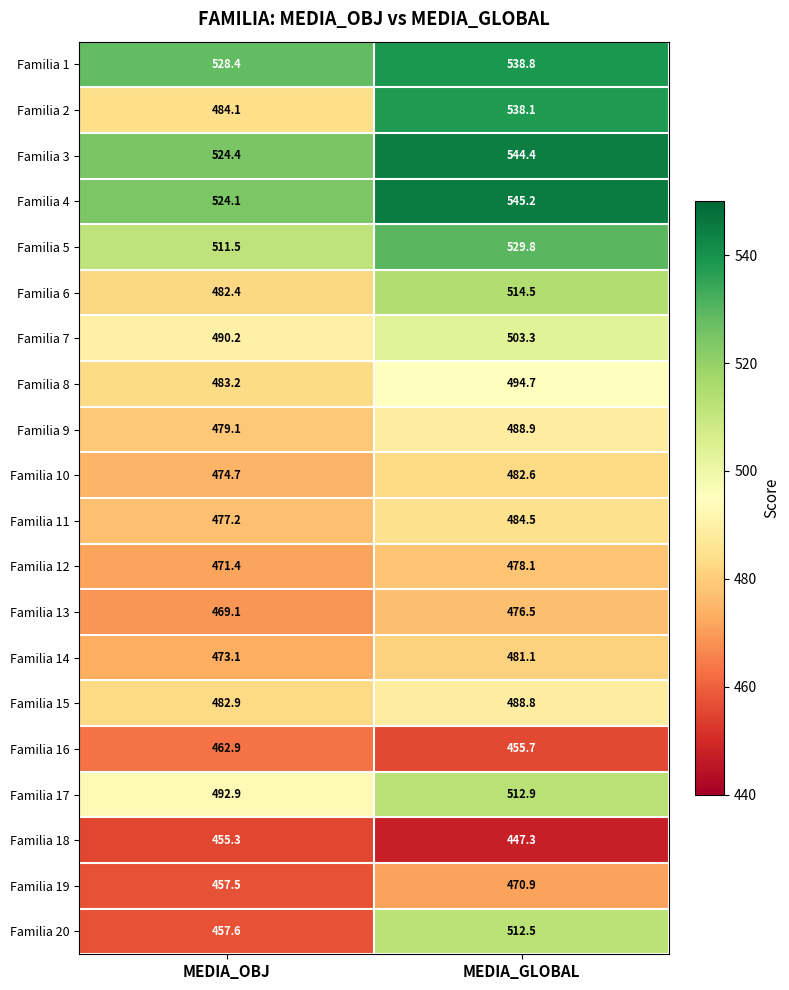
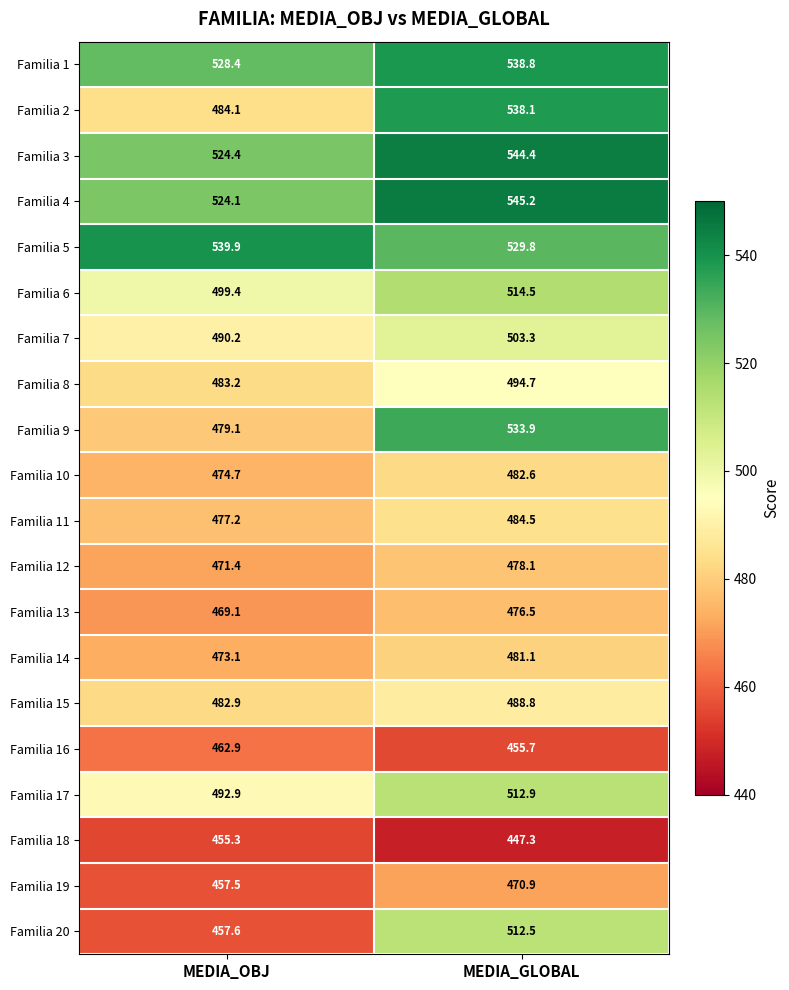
Familia 5, MEDIA_OBJ: 511.5 -> 539.9
Familia 6, MEDIA_OBJ: 482.4 -> 499.4
Familia 9, MEDIA_GLOBAL: 488.9 -> 533.9
